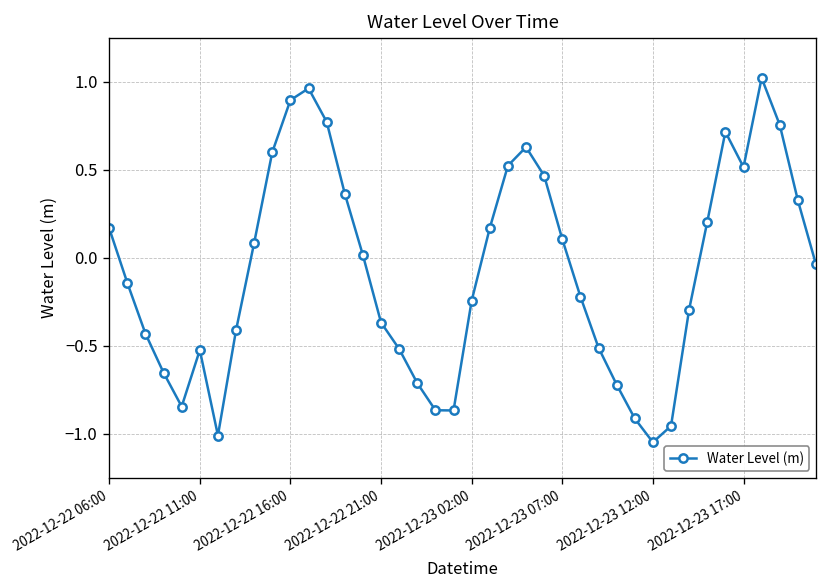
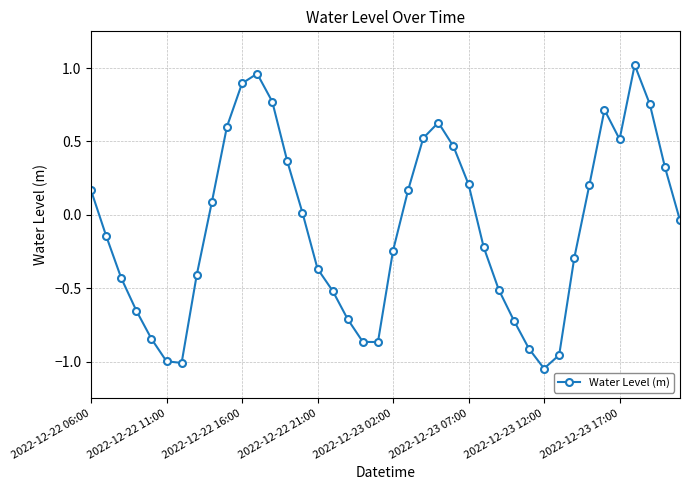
2022-12-22 11:00: -0.52 -> -1.00
2022-12-23 07:00: 0.11 -> 0.21
